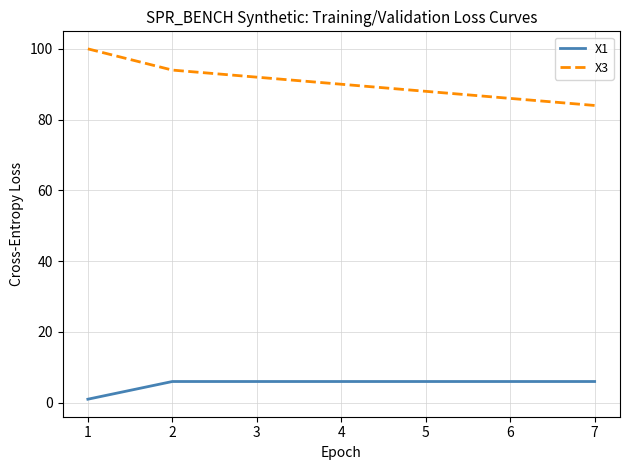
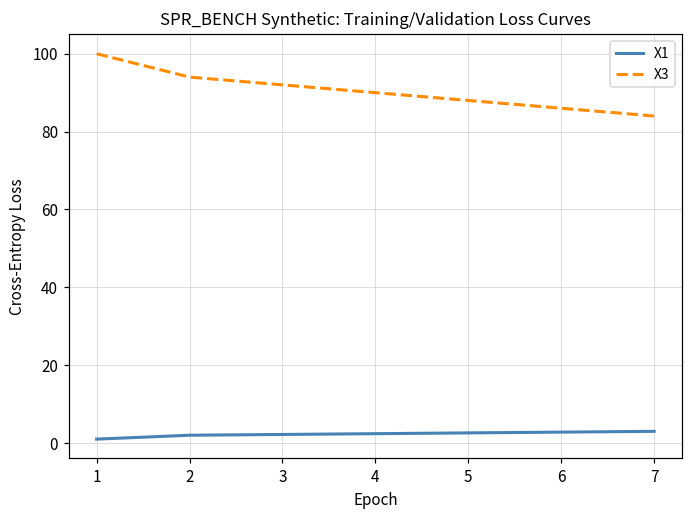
X1, 2: 6 -> 2
X1, 7: 6 -> 3
